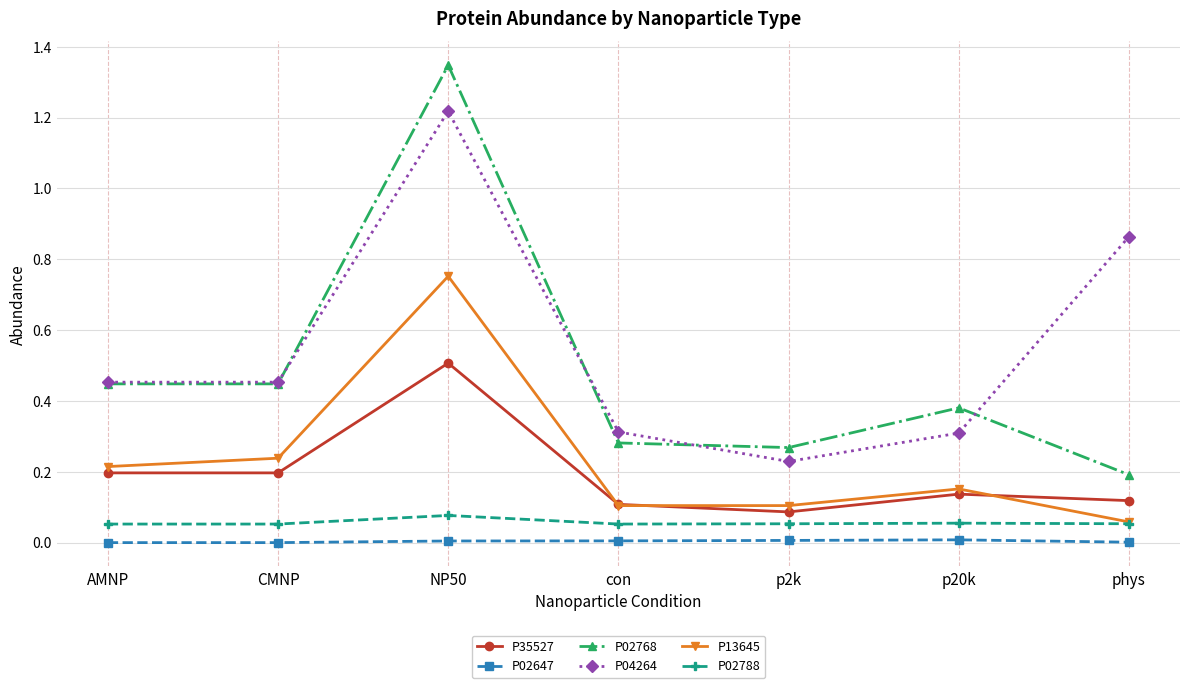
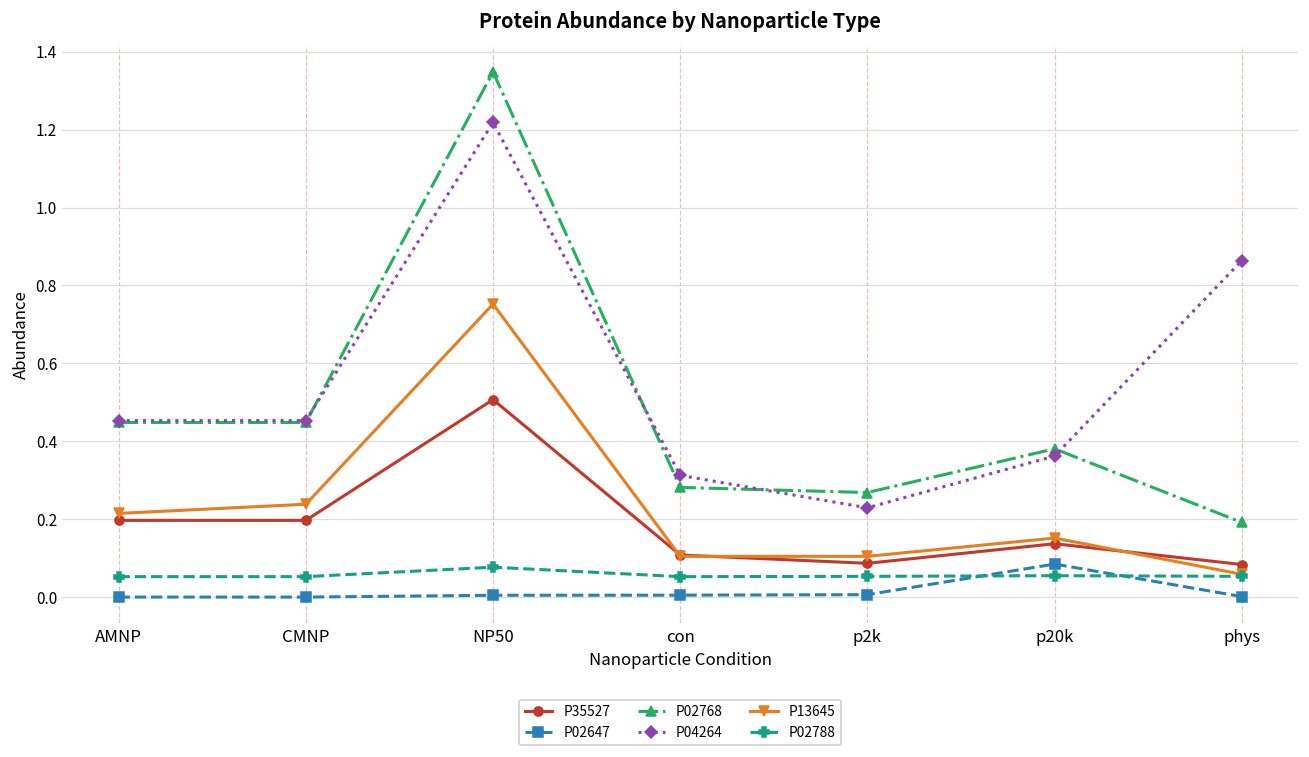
P02647, p20k: 0.01 -> 0.08
P04264, p20k: 0.31 -> 0.36
P35527, phys: 0.12 -> 0.08
